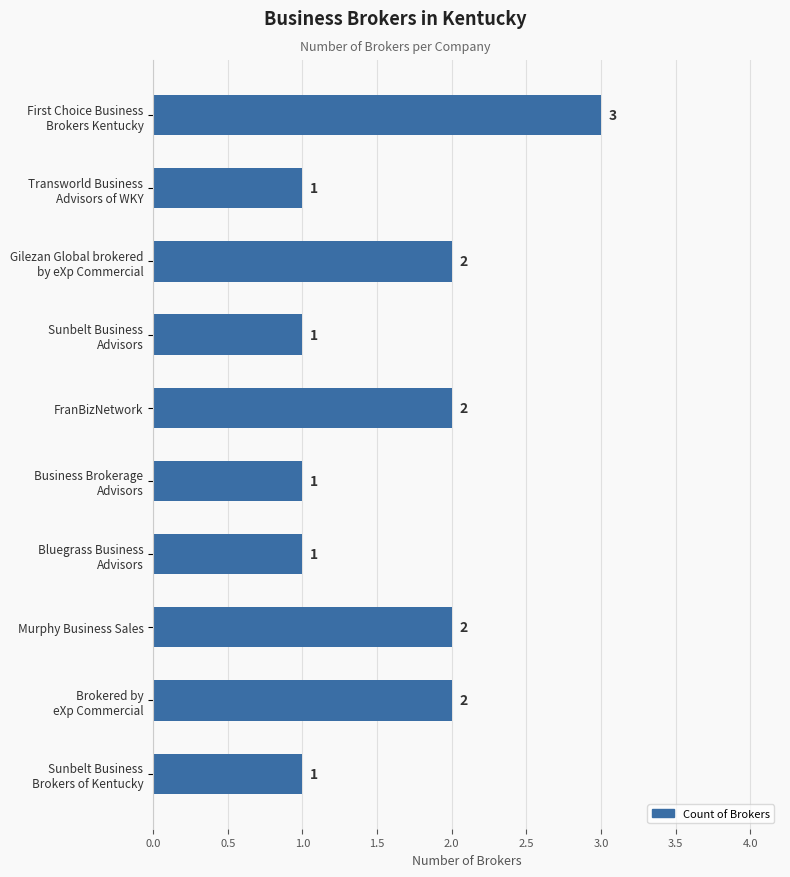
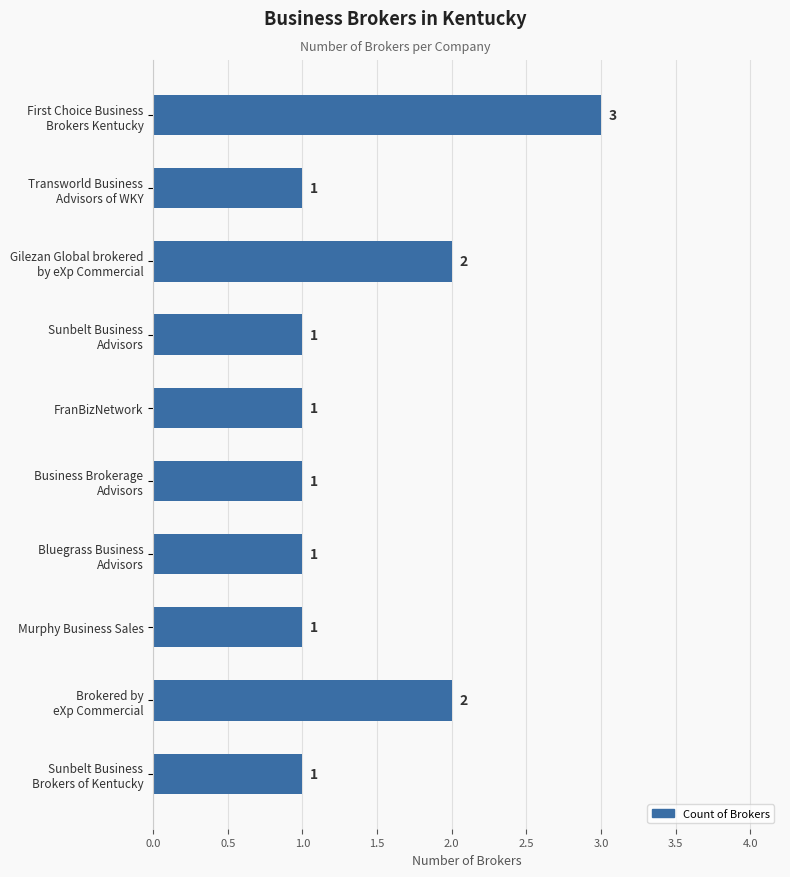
FranBizNetwork: 2 -> 1
Murphy Business Sales: 2 -> 1
